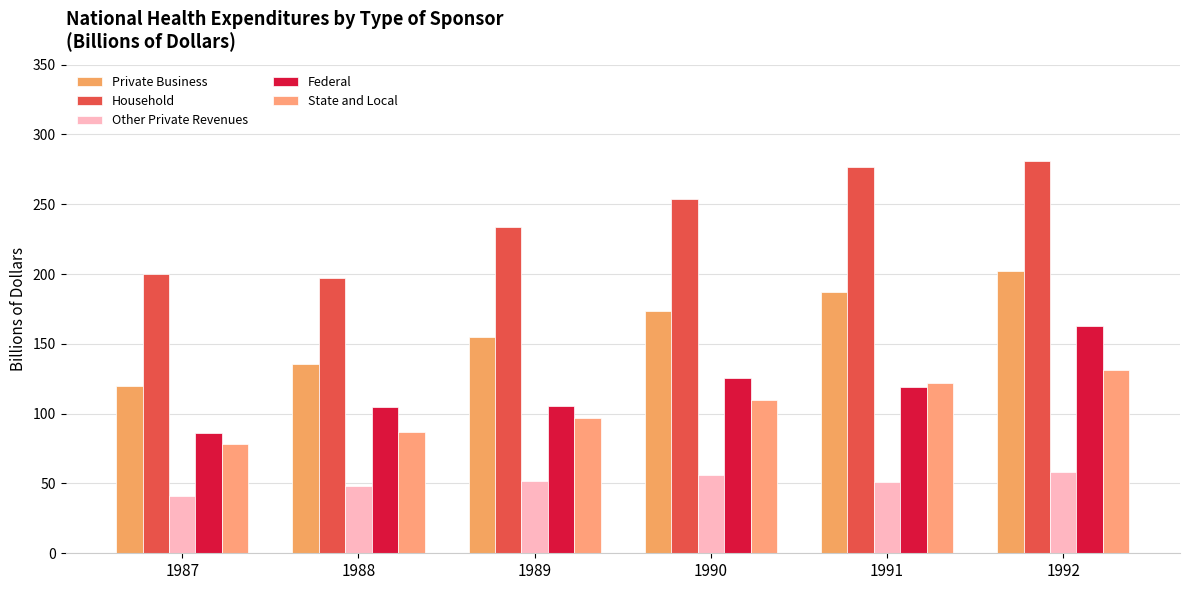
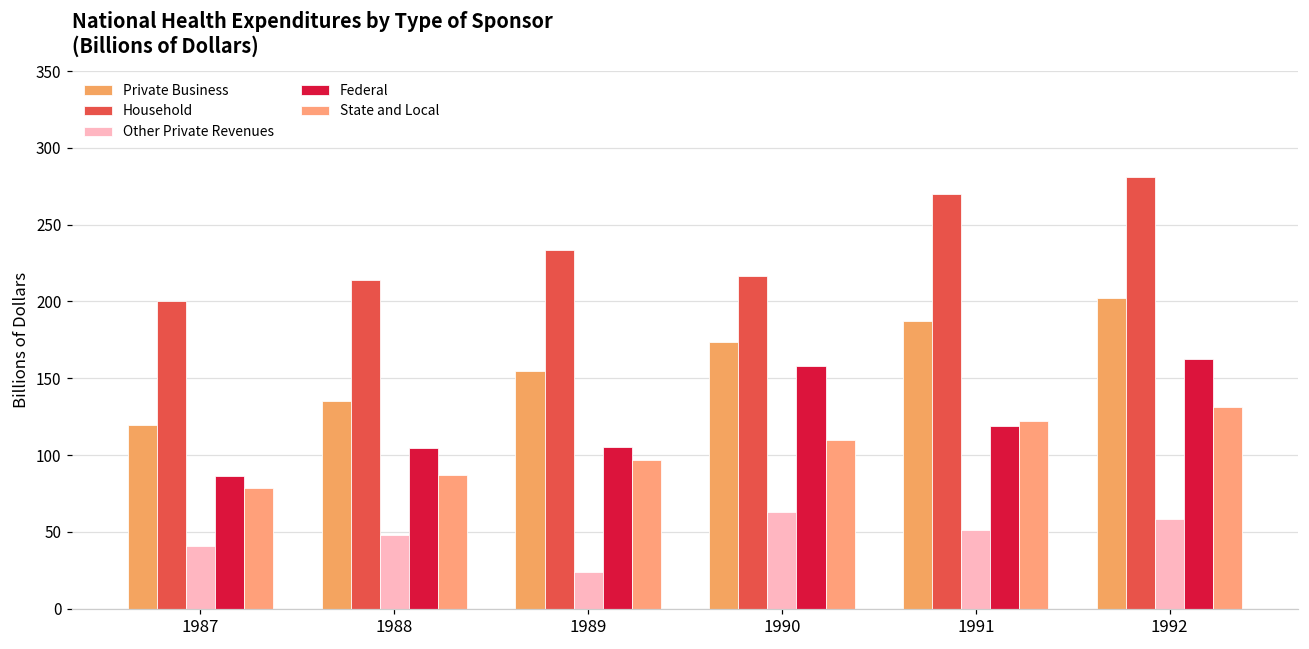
Household, 1988: 198 -> 214
Other Private Revenues, 1989: 52 -> 24
Household, 1990: 254 -> 217
Other Private Revenues, 1990: 56 -> 63
Federal, 1990: 125 -> 158
Household, 1991: 276 -> 270
